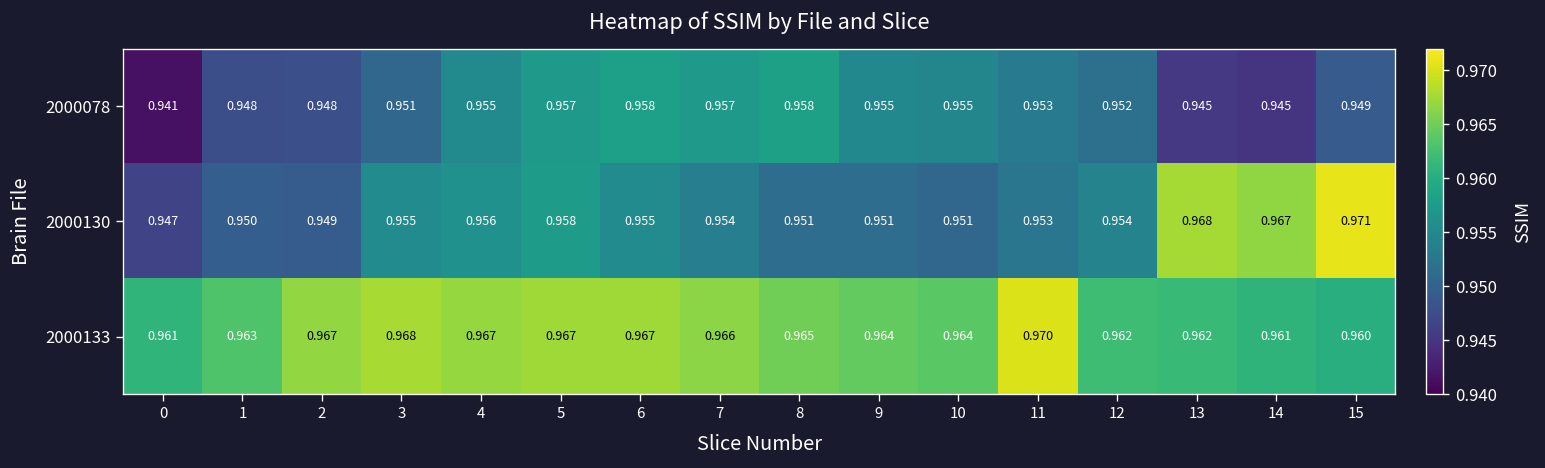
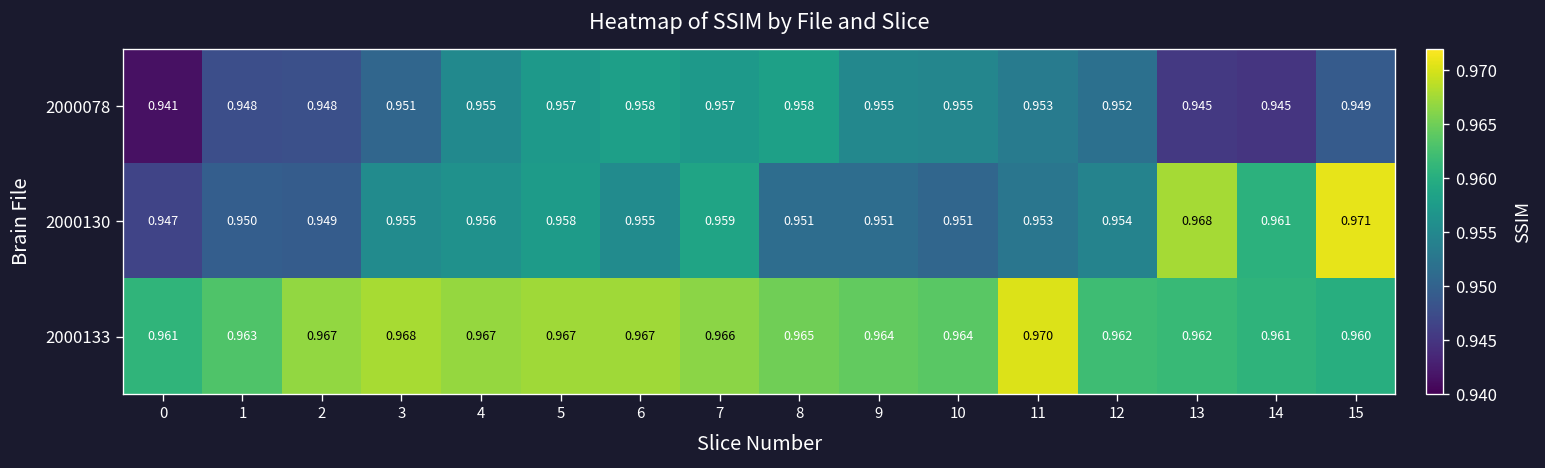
2000130, 7: 0.954 -> 0.959
2000130, 14: 0.967 -> 0.961
